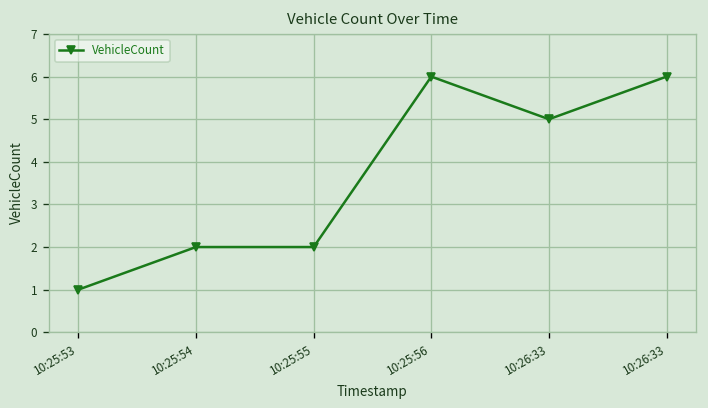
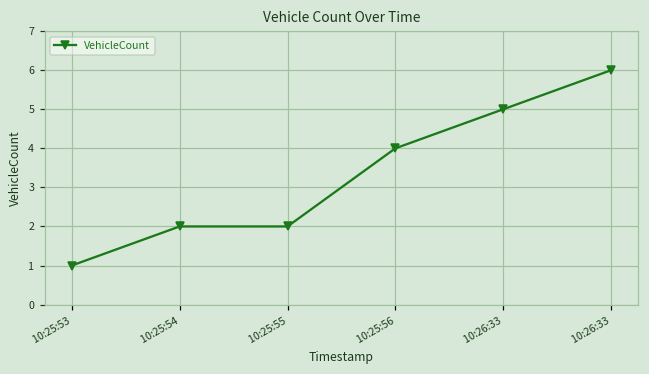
10:25:56: 6 -> 4
